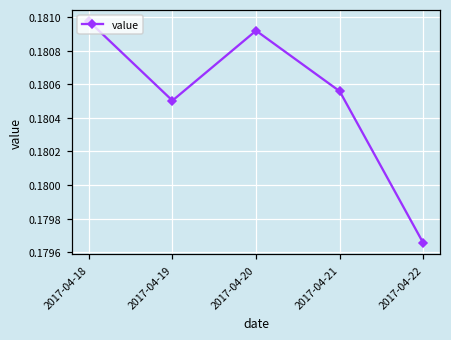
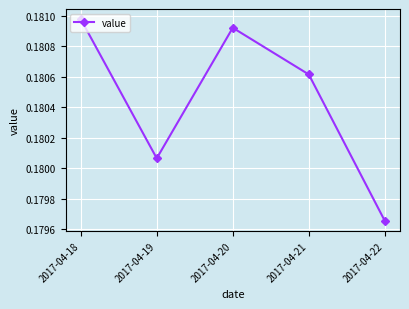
2017-04-19: 0.18050 -> 0.18006
2017-04-21: 0.18056 -> 0.18061
